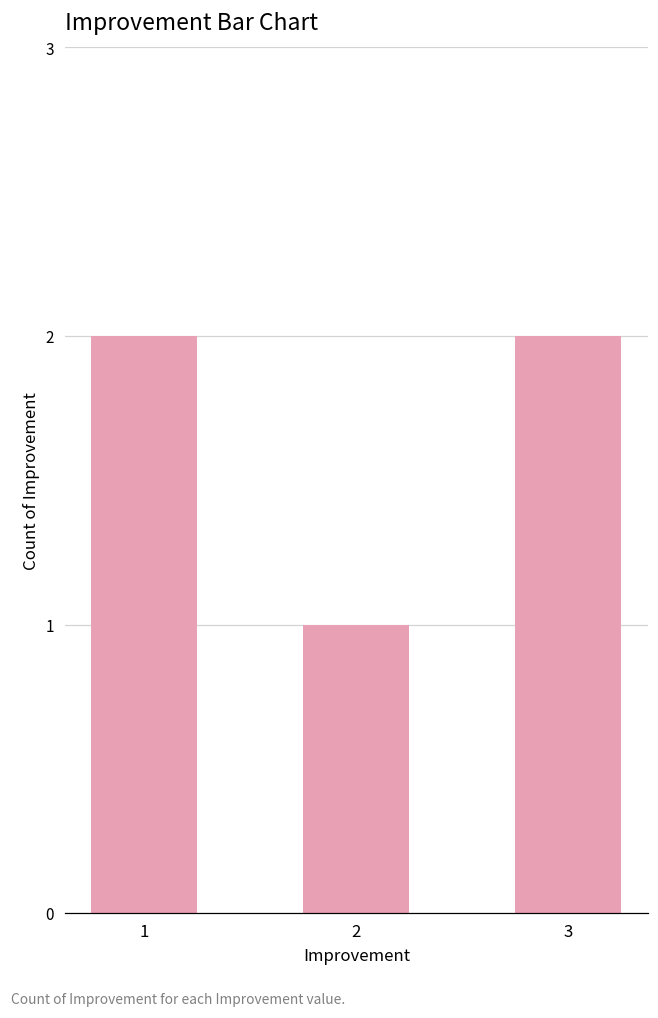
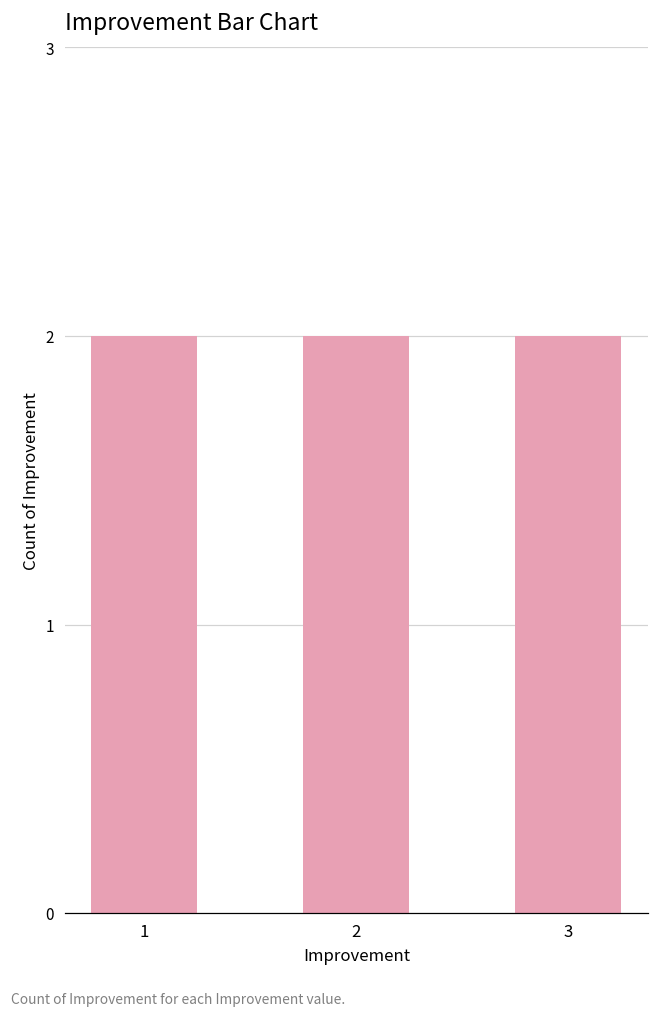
2: 1 -> 2
